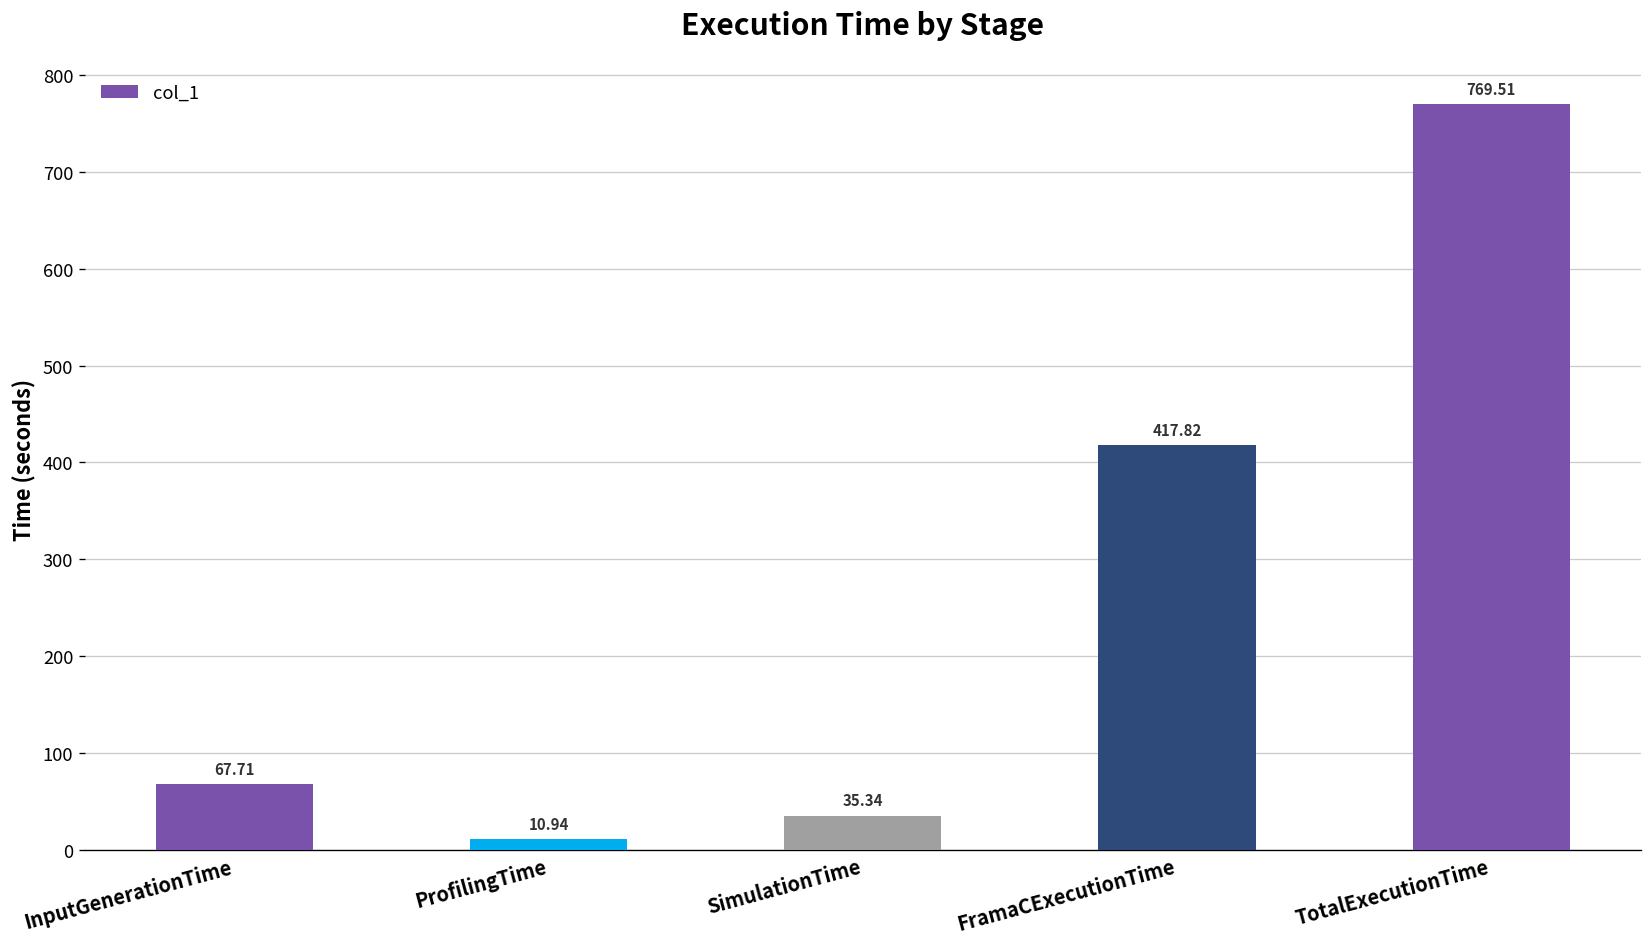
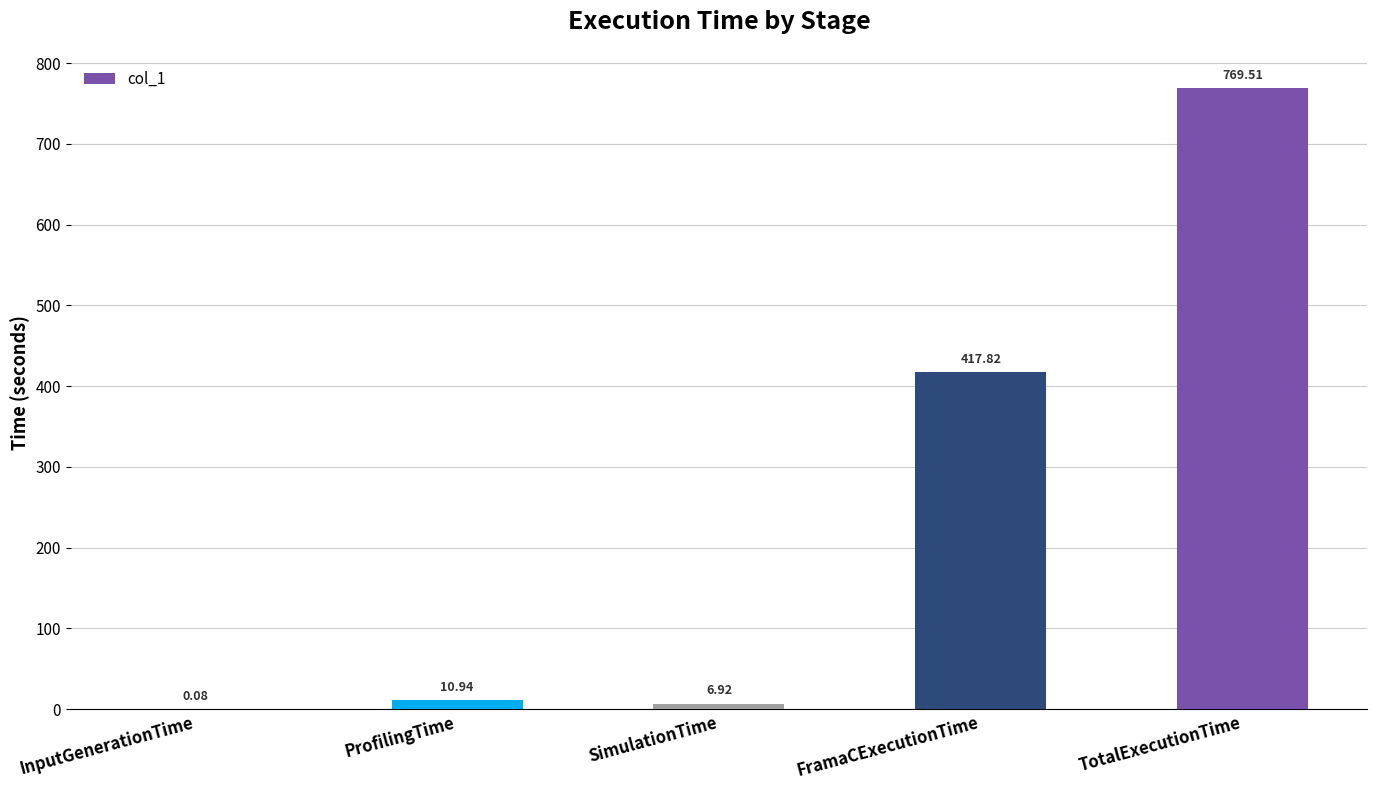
InputGenerationTime: 67.71 -> 0.08
SimulationTime: 35.34 -> 6.92
